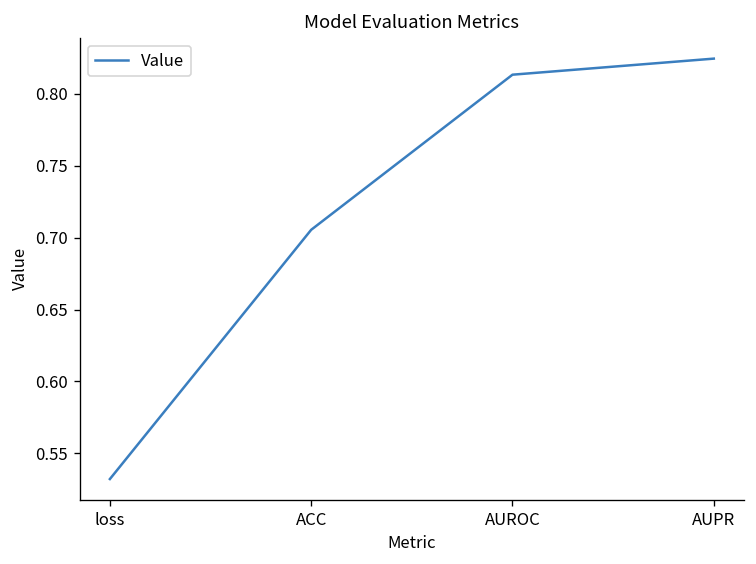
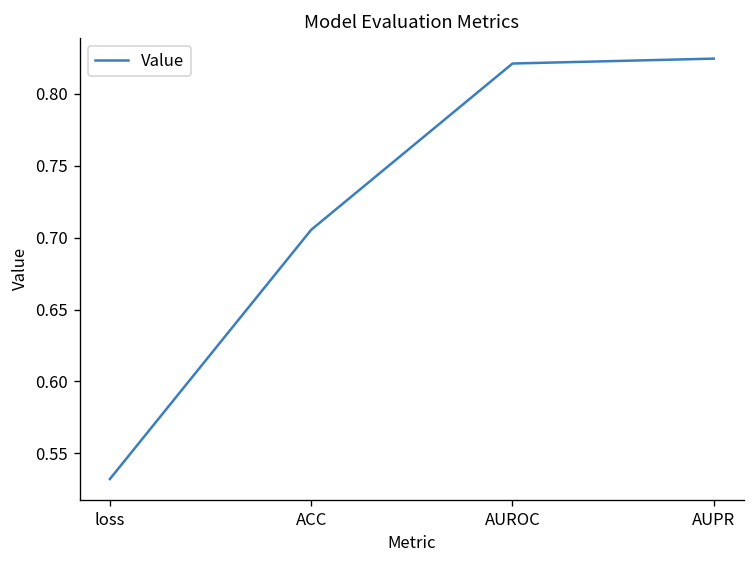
AUROC: 0.813 -> 0.821
